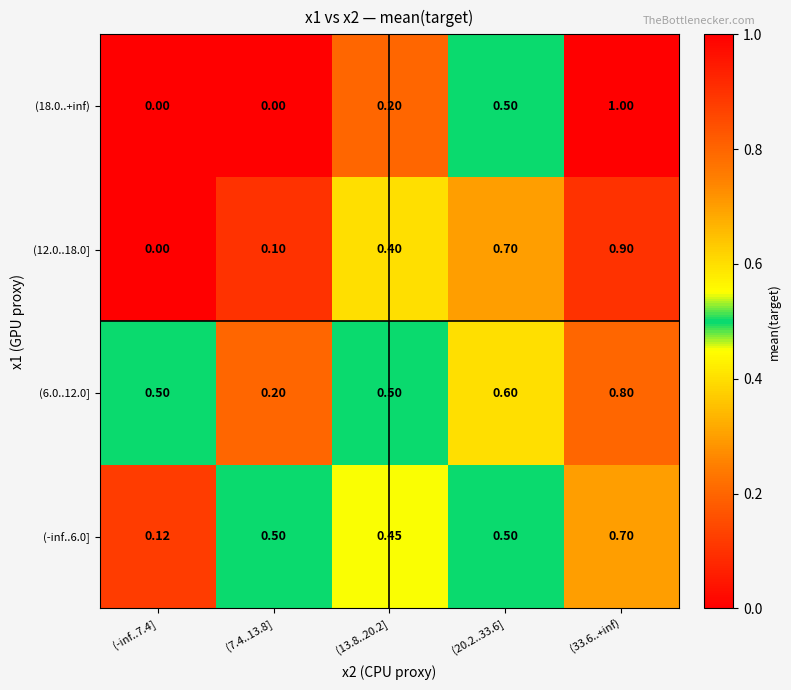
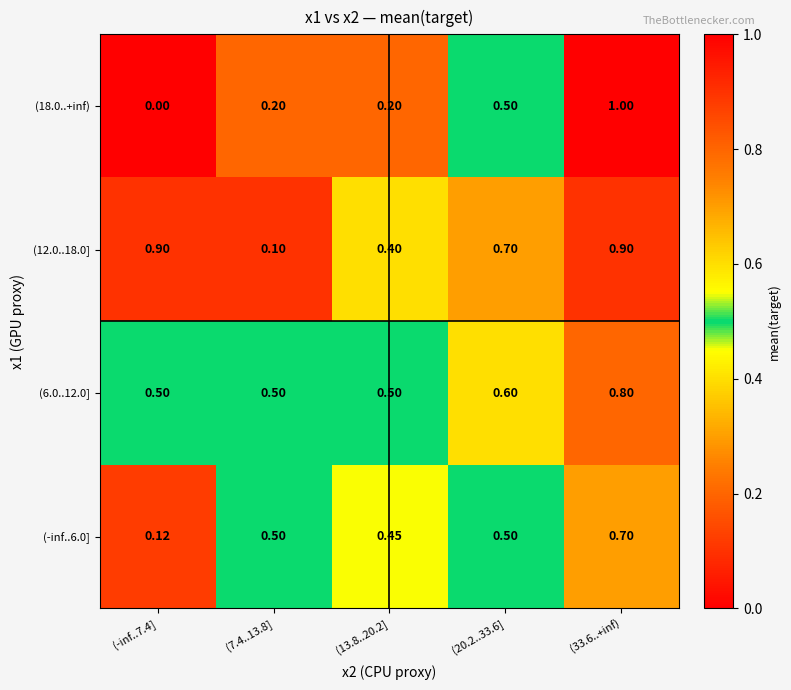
(18.0..+inf), (7.4..13.8]: 0.00 -> 0.20
(12.0..18.0], (-inf..7.4]: 0.00 -> 0.90
(6.0..12.0], (7.4..13.8]: 0.20 -> 0.50
